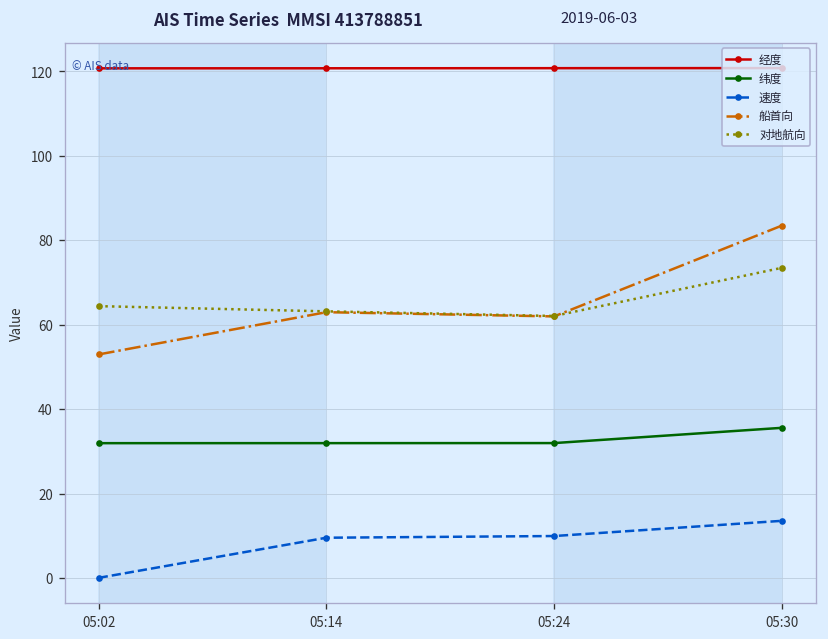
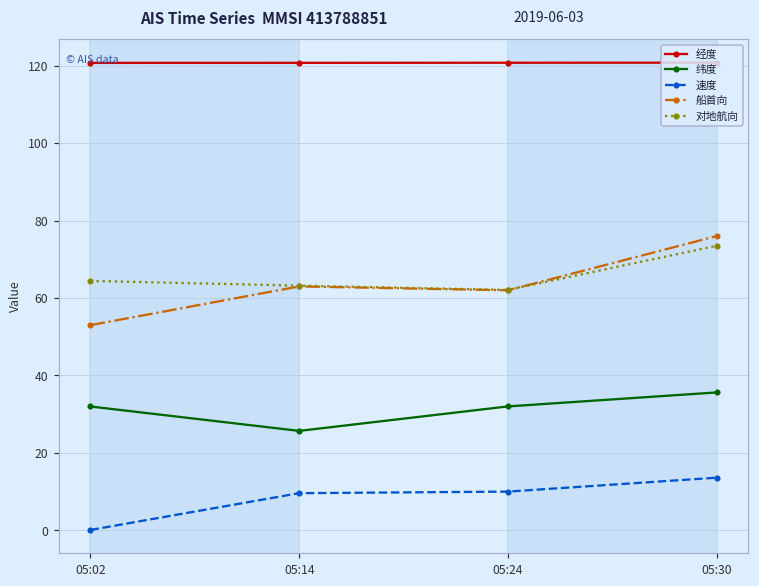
纬度, 05:14: 32 -> 26
船首向, 05:30: 84 -> 76
